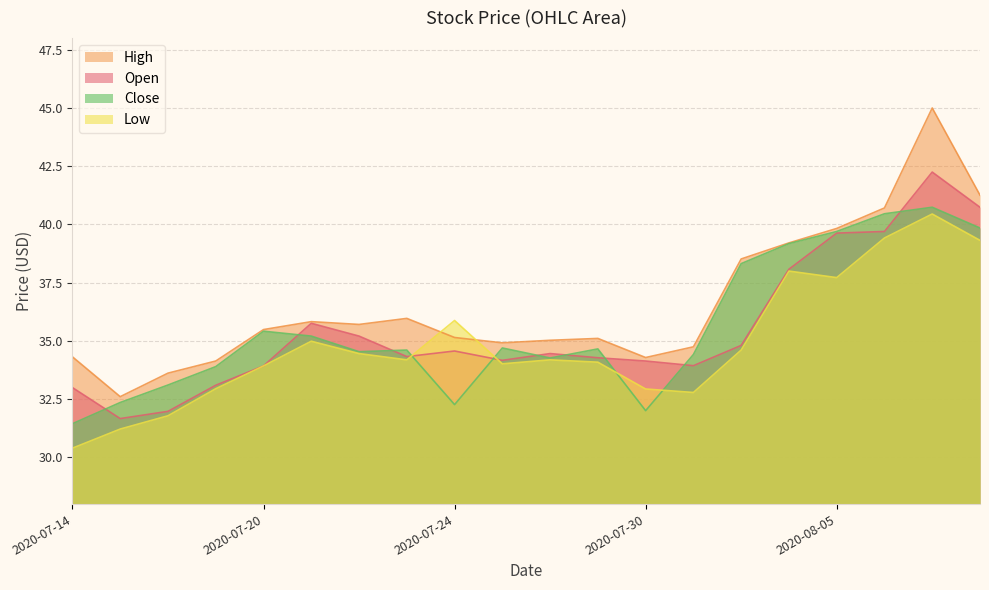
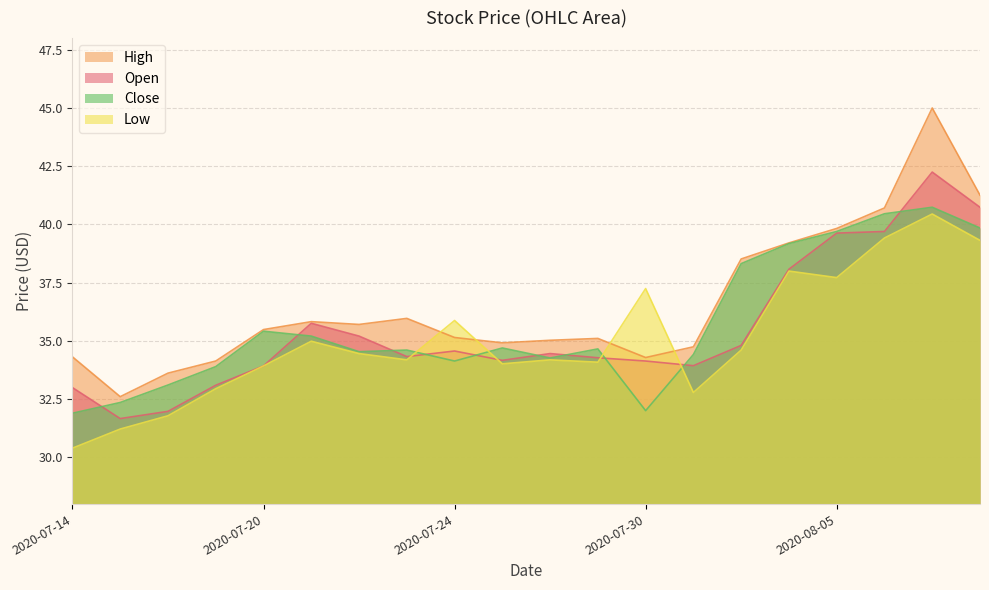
Close, 2020-07-14: 31.5 -> 31.9
Close, 2020-07-24: 32.3 -> 34.1
Low, 2020-07-30: 32.9 -> 37.3
